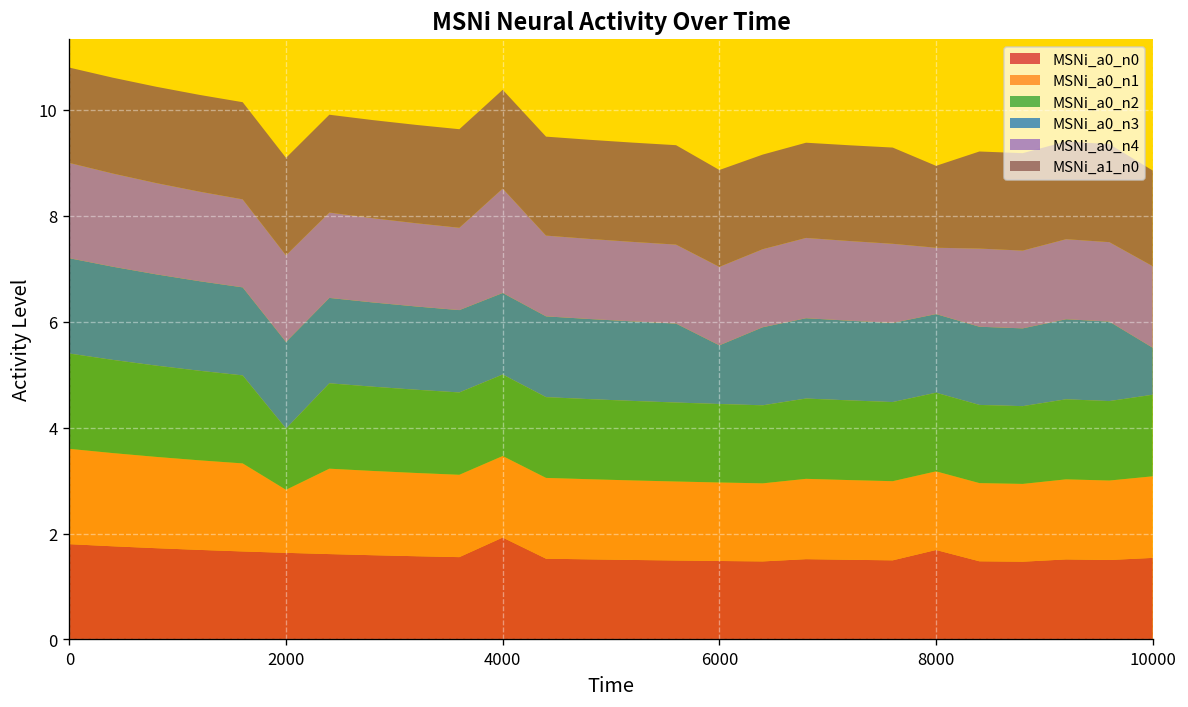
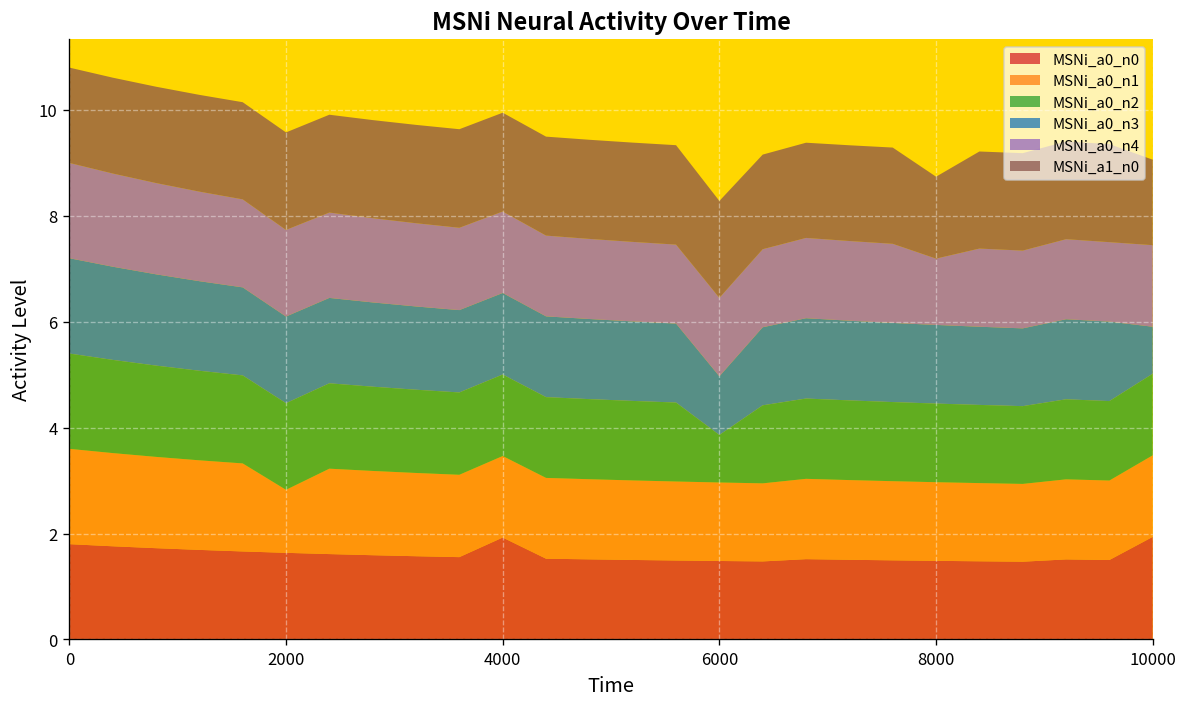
MSNi_a0_n2, 2000: 1.2 -> 1.6
MSNi_a0_n4, 4000: 2.0 -> 1.5
MSNi_a0_n2, 6000: 1.5 -> 0.9
MSNi_a0_n0, 8000: 1.7 -> 1.5
MSNi_a0_n0, 10000: 1.5 -> 1.9
MSNi_a1_n0, 10000: 1.8 -> 1.6
